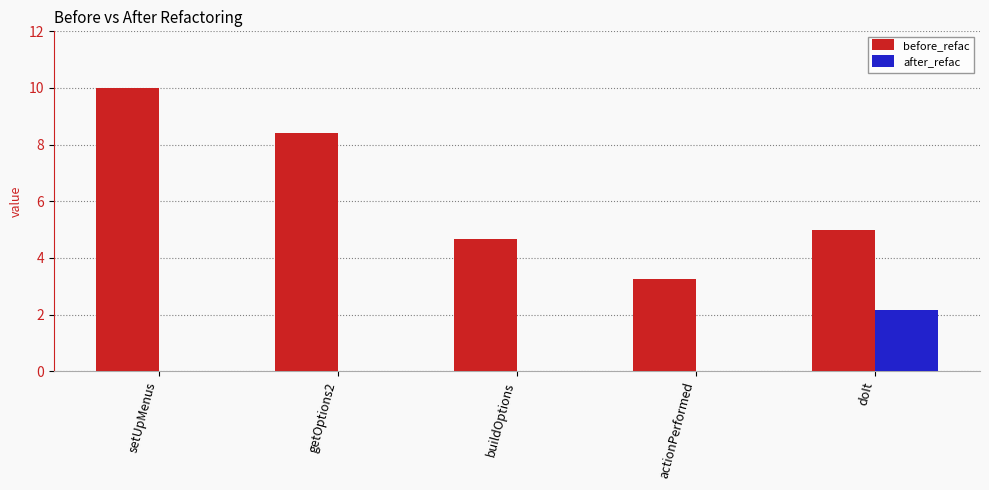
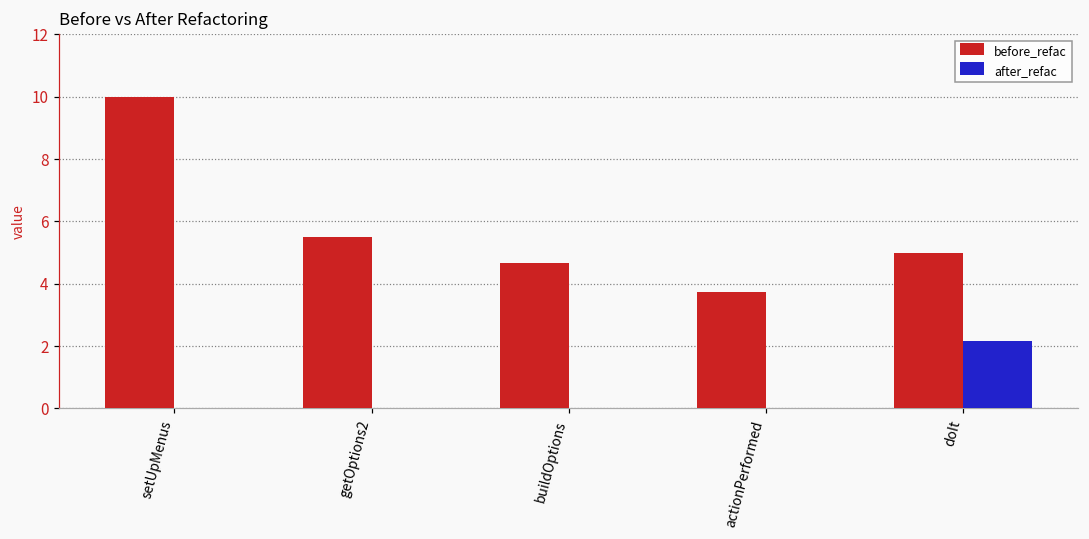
before_refac, getOptions2: 8.4 -> 5.5
before_refac, actionPerformed: 3.3 -> 3.7
